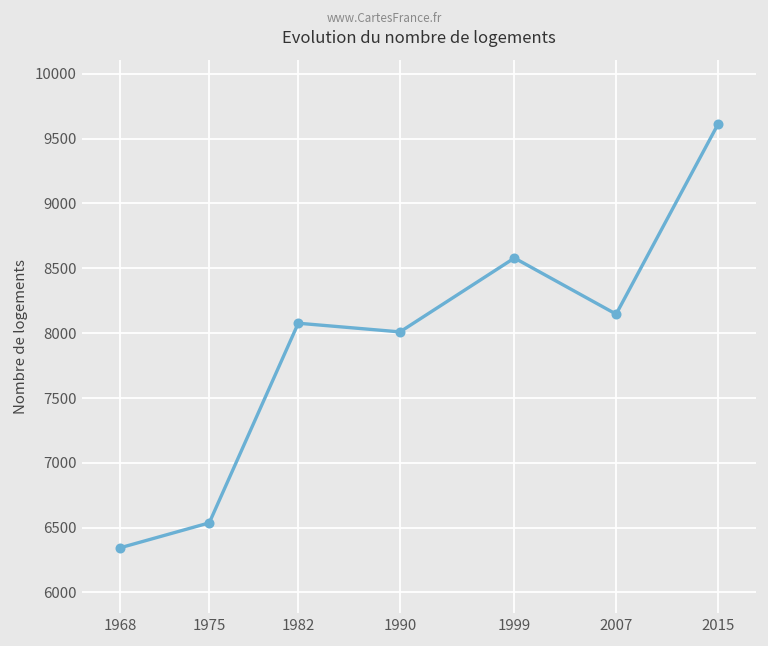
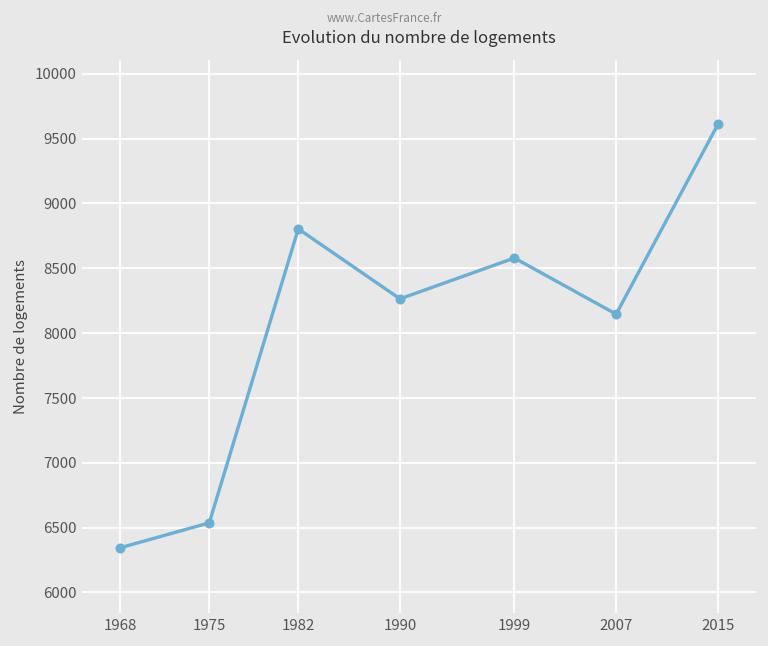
1982: 8080 -> 8800
1990: 8010 -> 8260
